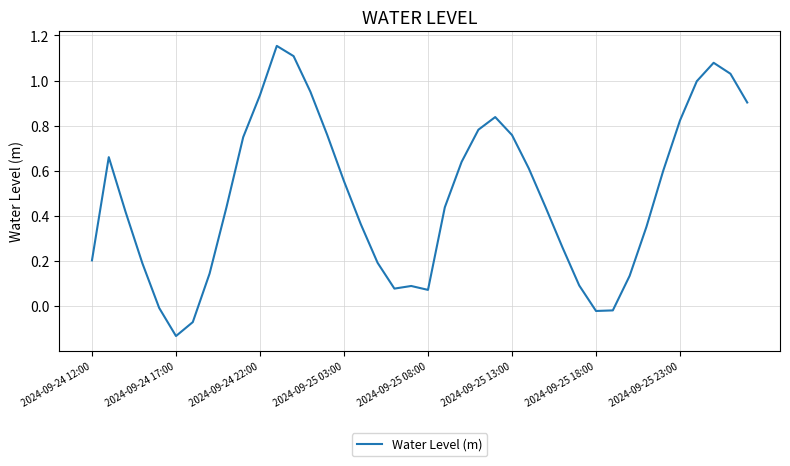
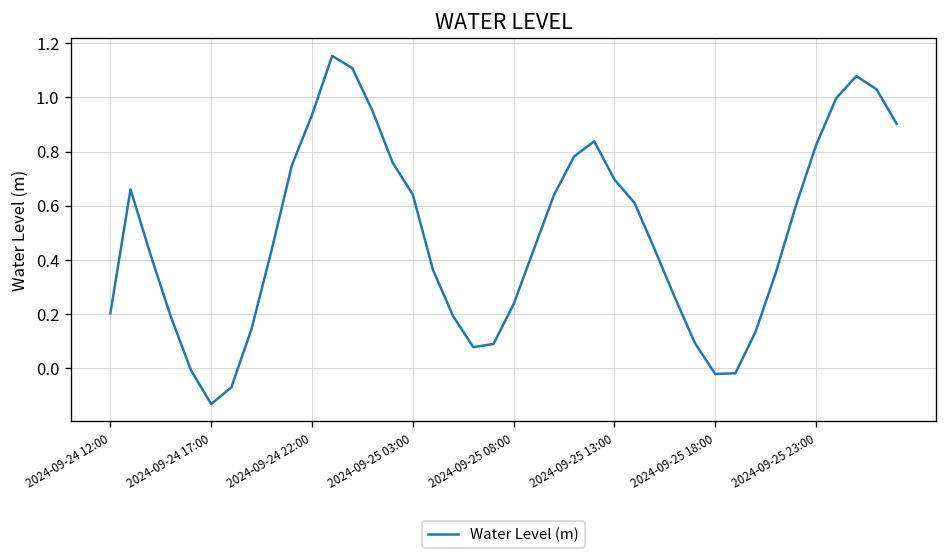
2024-09-25 03:00: 0.55 -> 0.64
2024-09-25 08:00: 0.07 -> 0.24
2024-09-25 13:00: 0.76 -> 0.70
